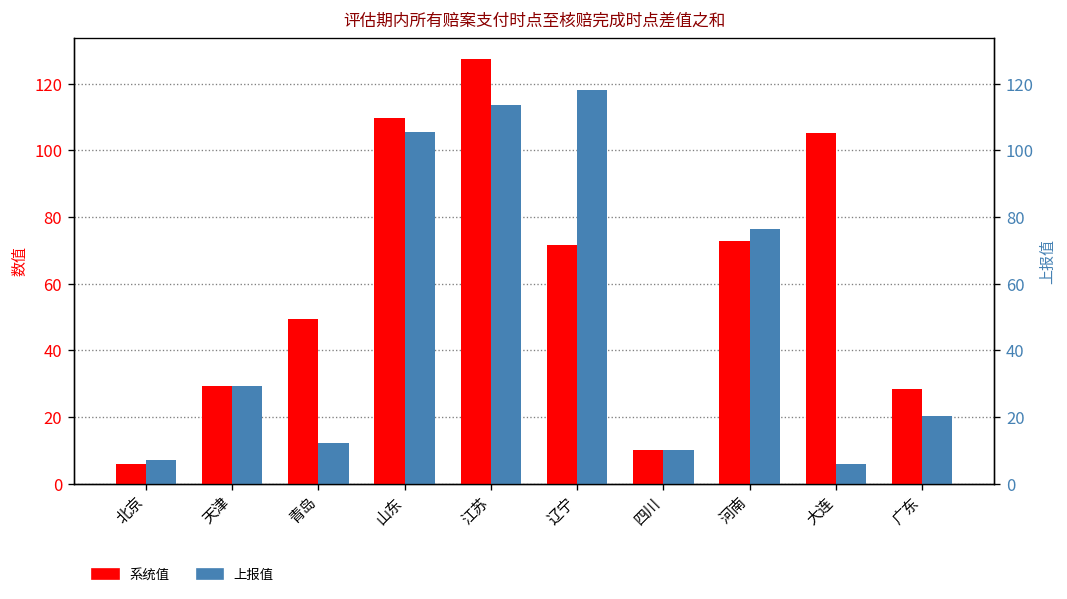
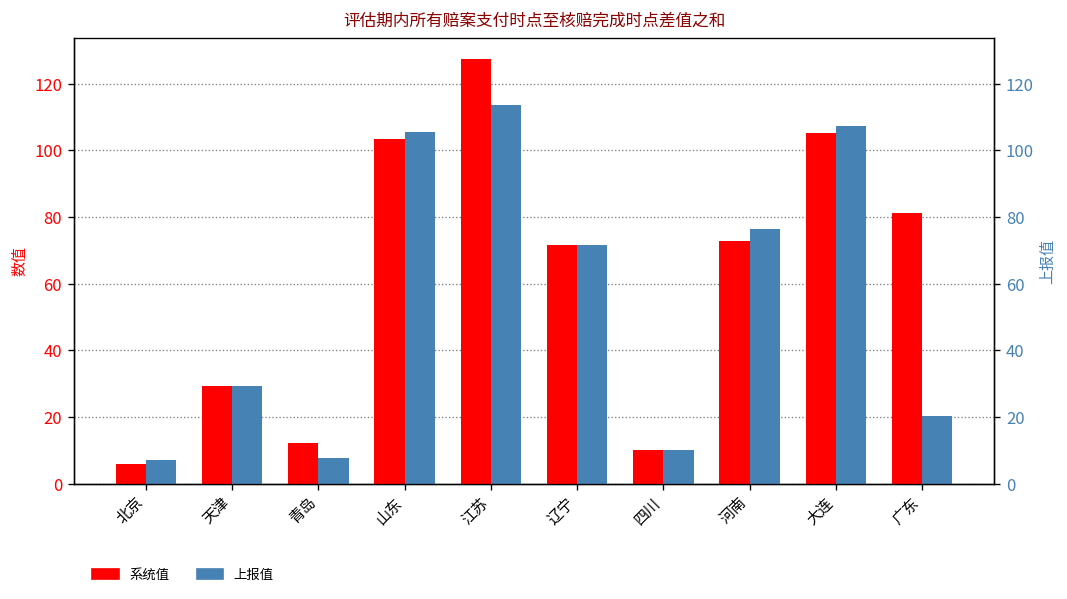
系统值, 青岛: 49 -> 12
上报值, 青岛: 12 -> 8
系统值, 山东: 110 -> 103
上报值, 辽宁: 118 -> 72
上报值, 大连: 6 -> 107
系统值, 广东: 29 -> 81
